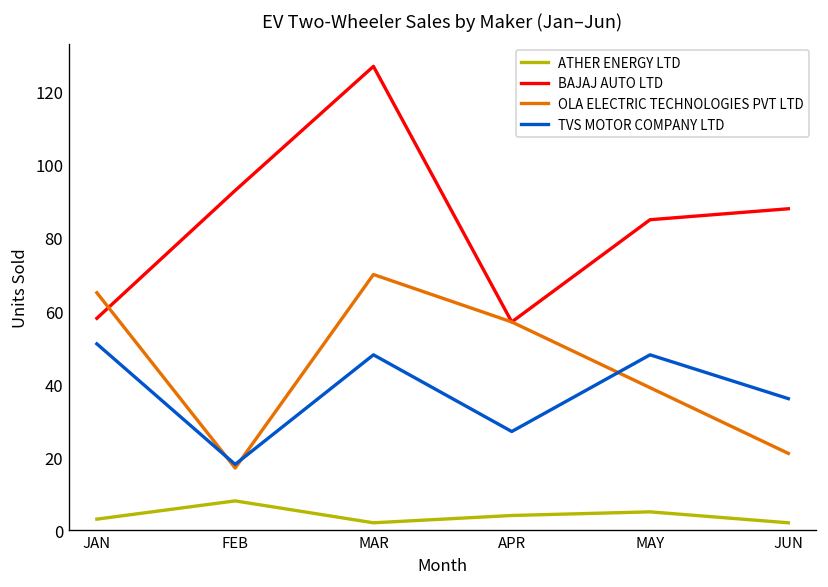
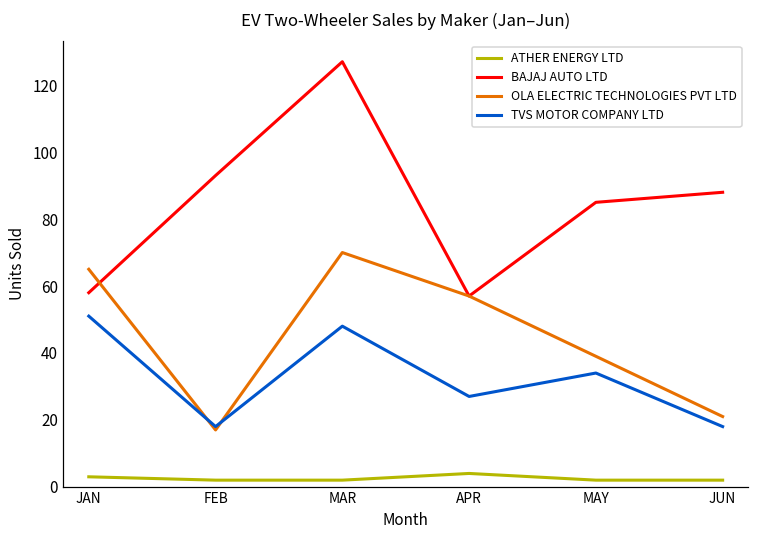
ATHER ENERGY LTD, FEB: 8 -> 2
ATHER ENERGY LTD, MAY: 5 -> 2
TVS MOTOR COMPANY LTD, MAY: 48 -> 34
TVS MOTOR COMPANY LTD, JUN: 36 -> 18
